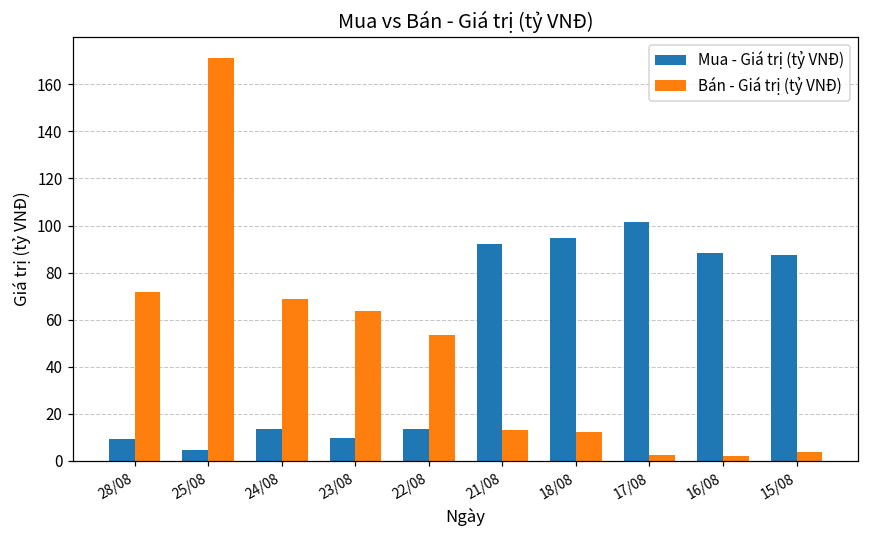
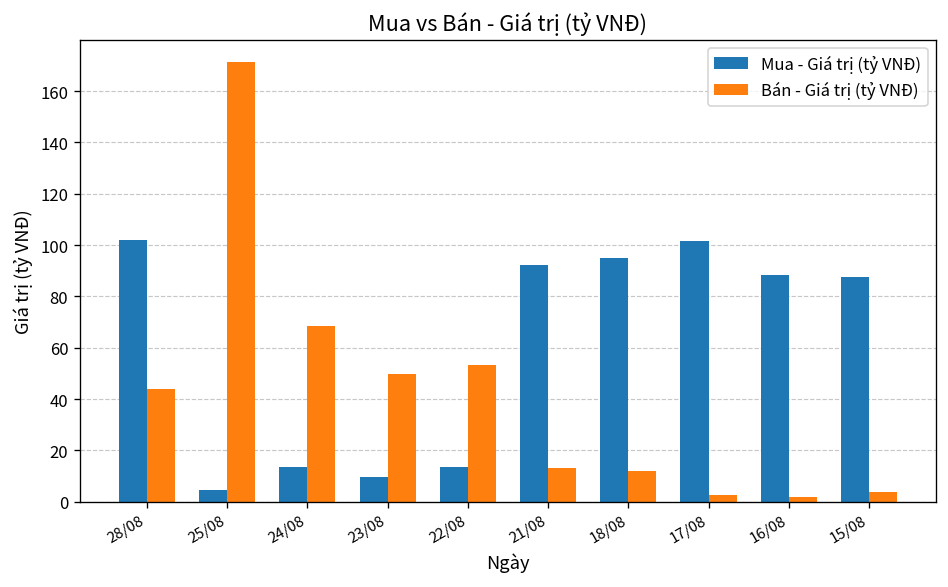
Mua - Giá trị (tỷ VNĐ), 28/08: 9 -> 102
Bán - Giá trị (tỷ VNĐ), 28/08: 72 -> 44
Bán - Giá trị (tỷ VNĐ), 23/08: 64 -> 50
